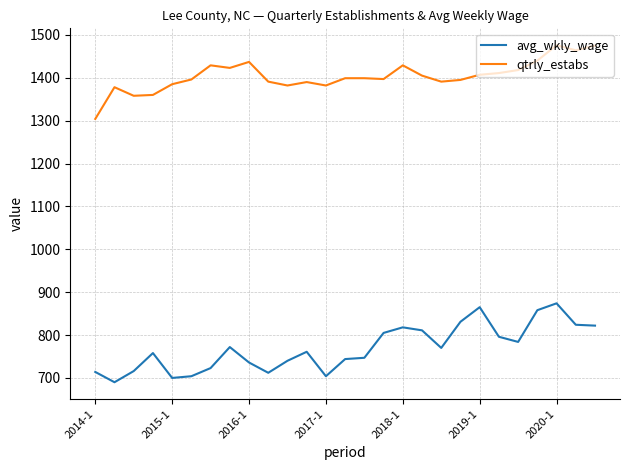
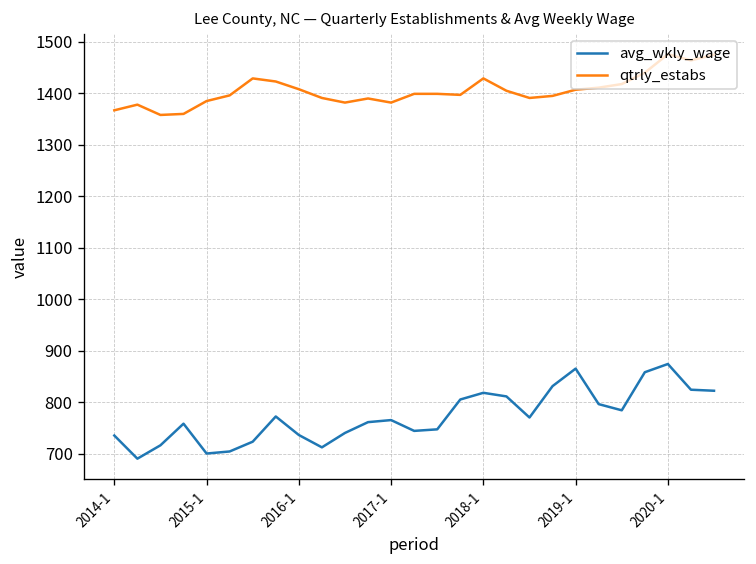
avg_wkly_wage, 2014-1: 710 -> 740
qtrly_estabs, 2014-1: 1300 -> 1370
qtrly_estabs, 2016-1: 1440 -> 1410
avg_wkly_wage, 2017-1: 700 -> 770
